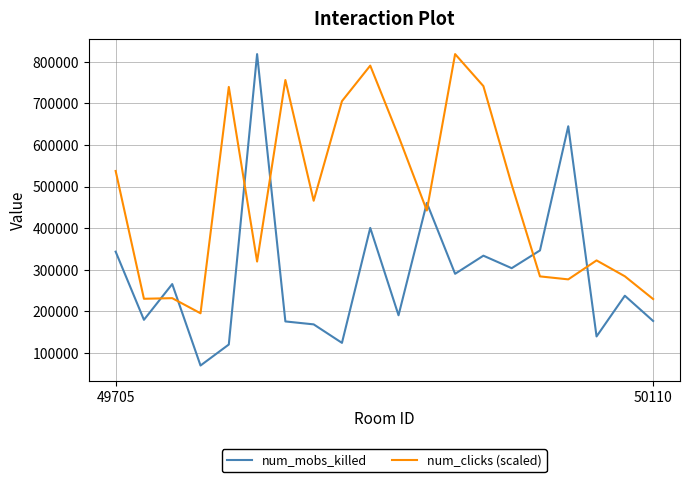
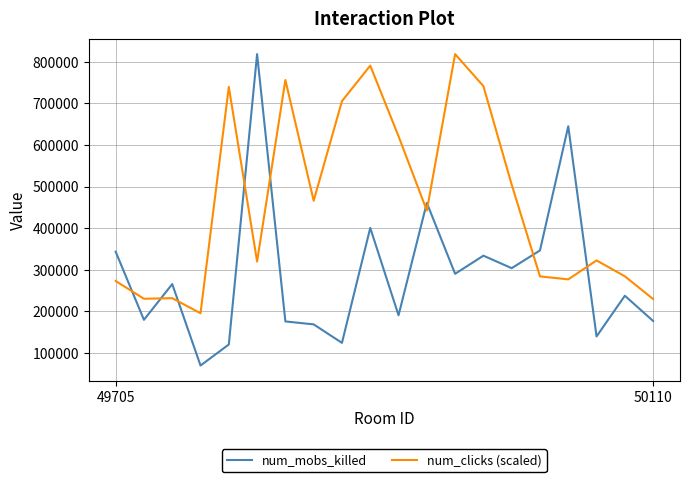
num_clicks (scaled), 49705: 540000 -> 270000
